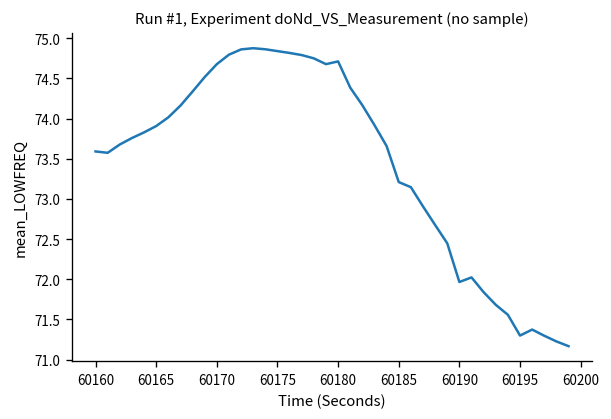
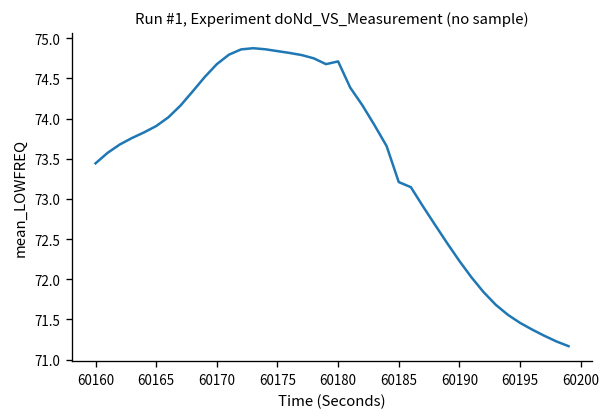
60160: 73.6 -> 73.4
60190: 72.0 -> 72.2
60195: 71.3 -> 71.5
